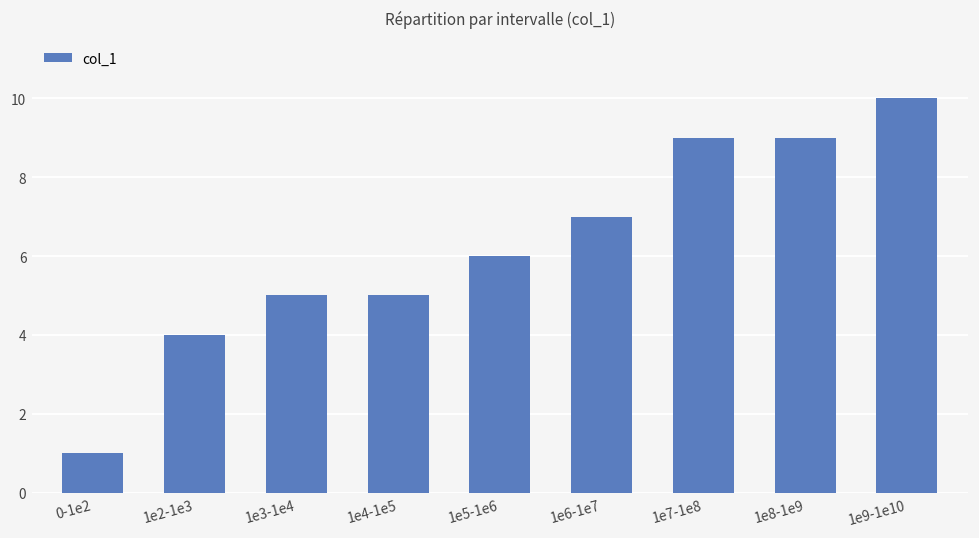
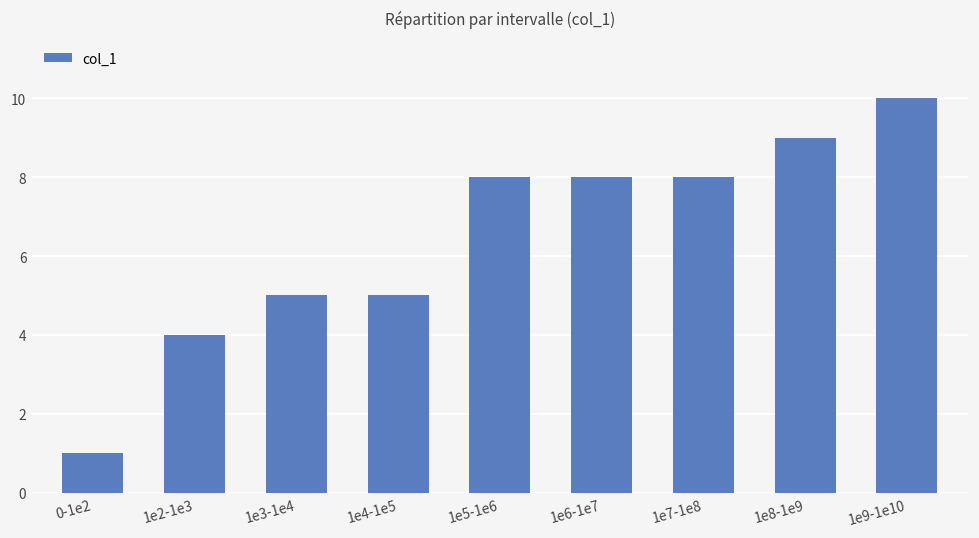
1e5-1e6: 6 -> 8
1e6-1e7: 7 -> 8
1e7-1e8: 9 -> 8
